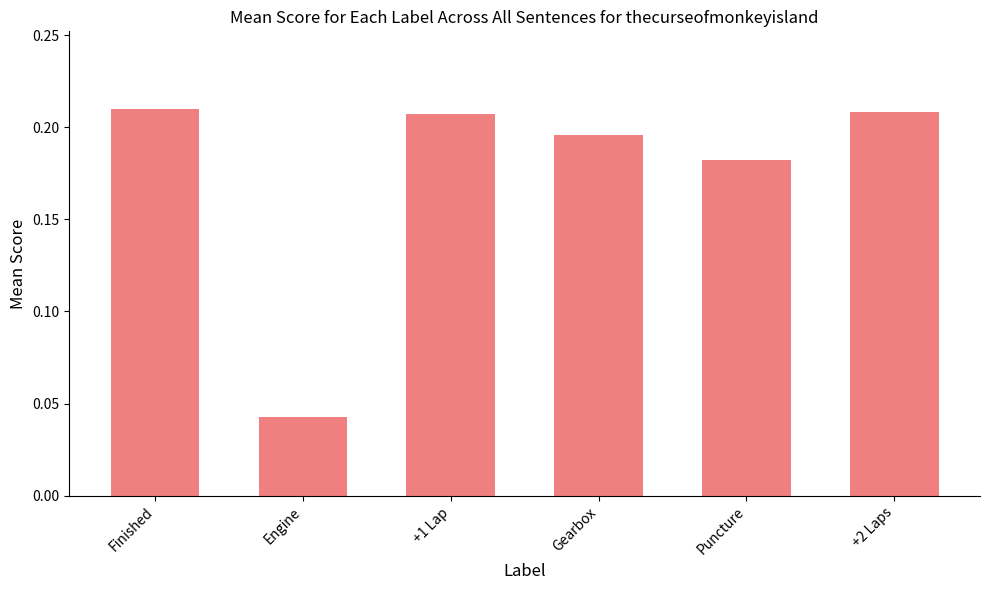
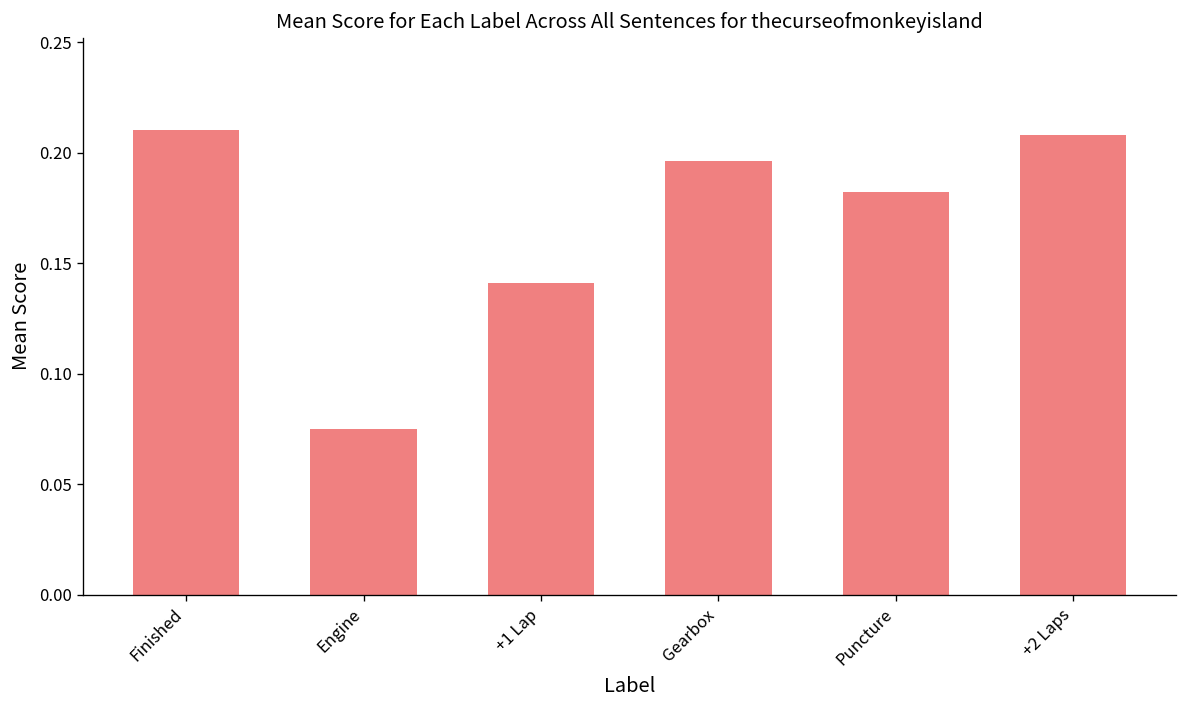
Engine: 0.043 -> 0.075
+1 Lap: 0.207 -> 0.141
